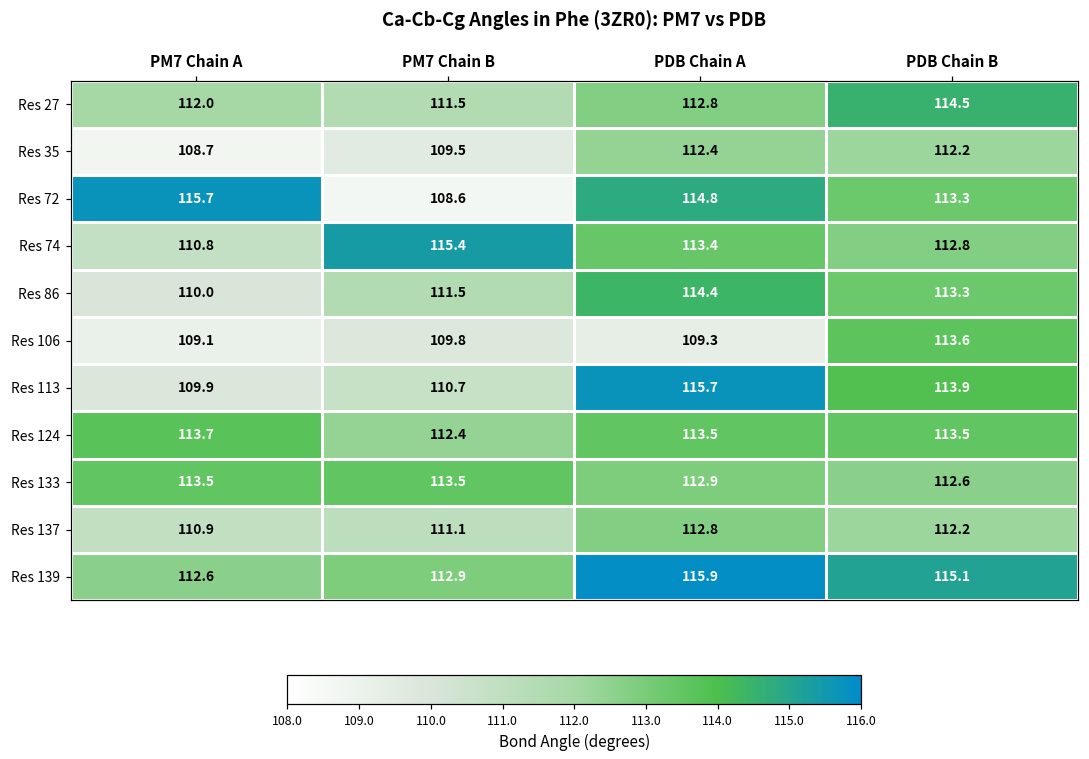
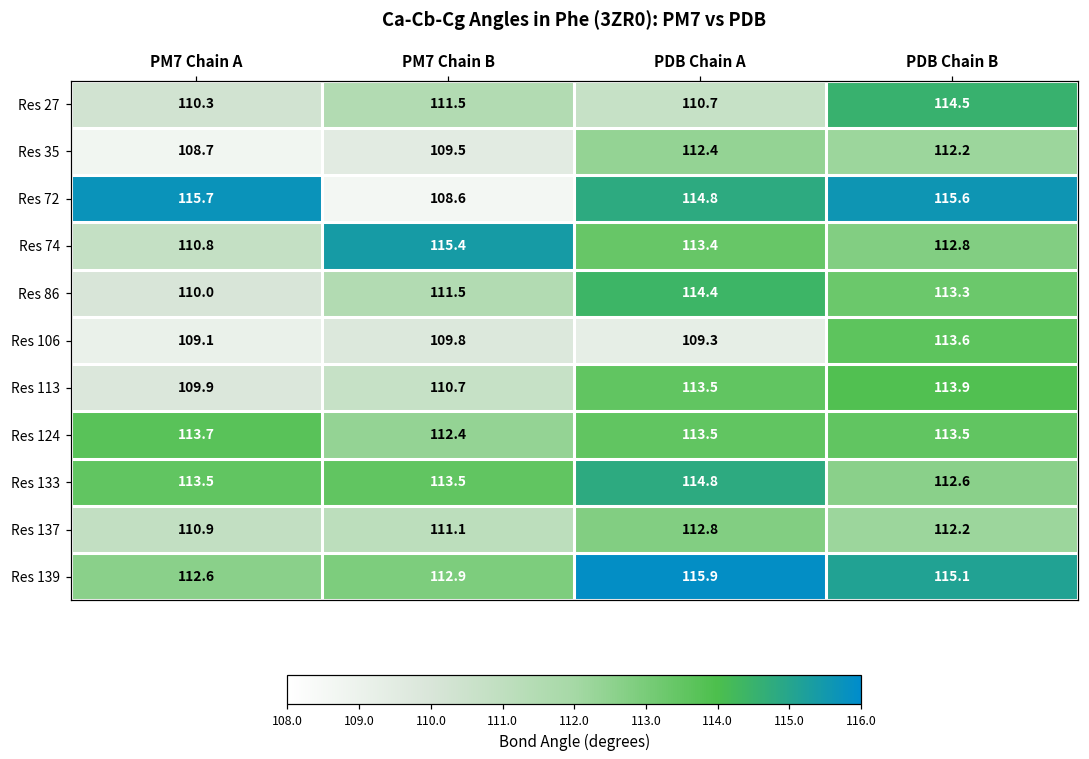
Res 27, PM7 Chain A: 112.0 -> 110.3
Res 27, PDB Chain A: 112.8 -> 110.7
Res 72, PDB Chain B: 113.3 -> 115.6
Res 113, PDB Chain A: 115.7 -> 113.5
Res 133, PDB Chain A: 112.9 -> 114.8
